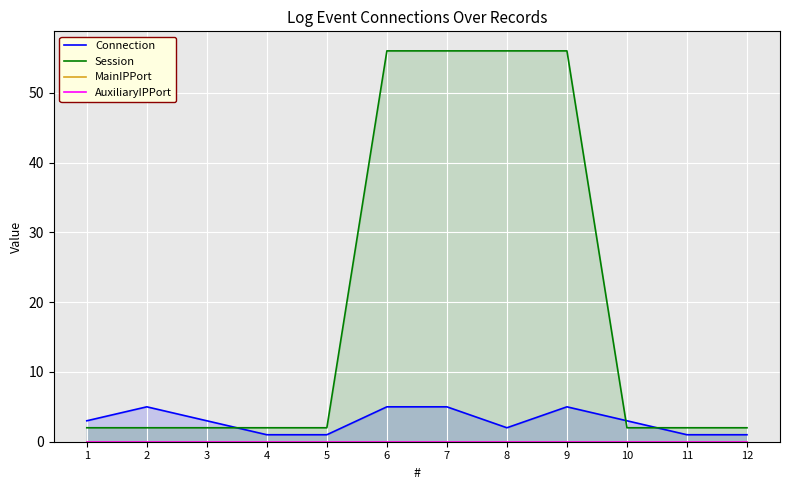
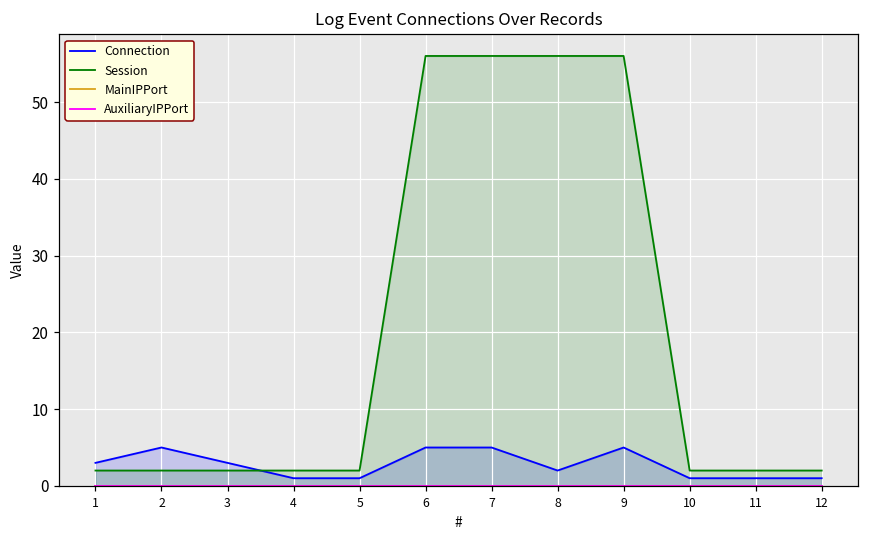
Connection, 10: 3 -> 1
